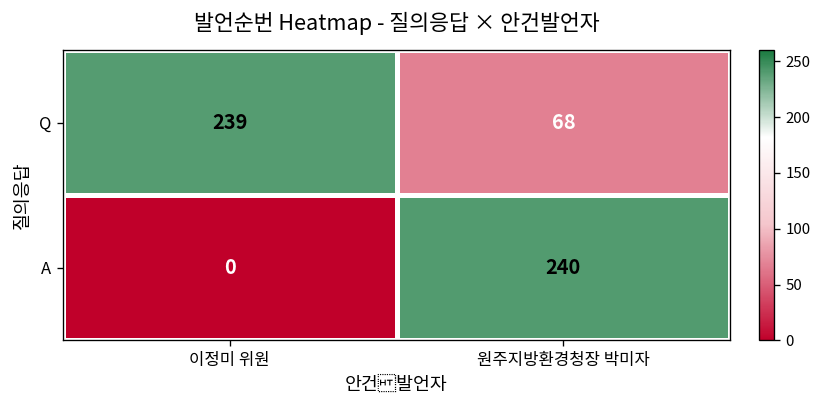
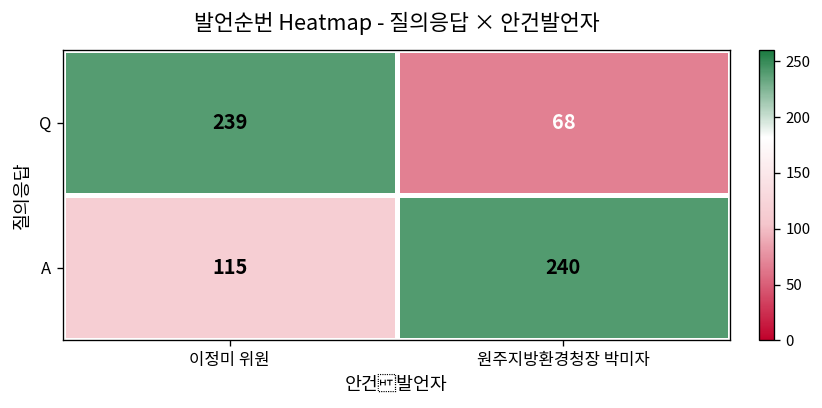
A, 이정미 위원: 0 -> 115
